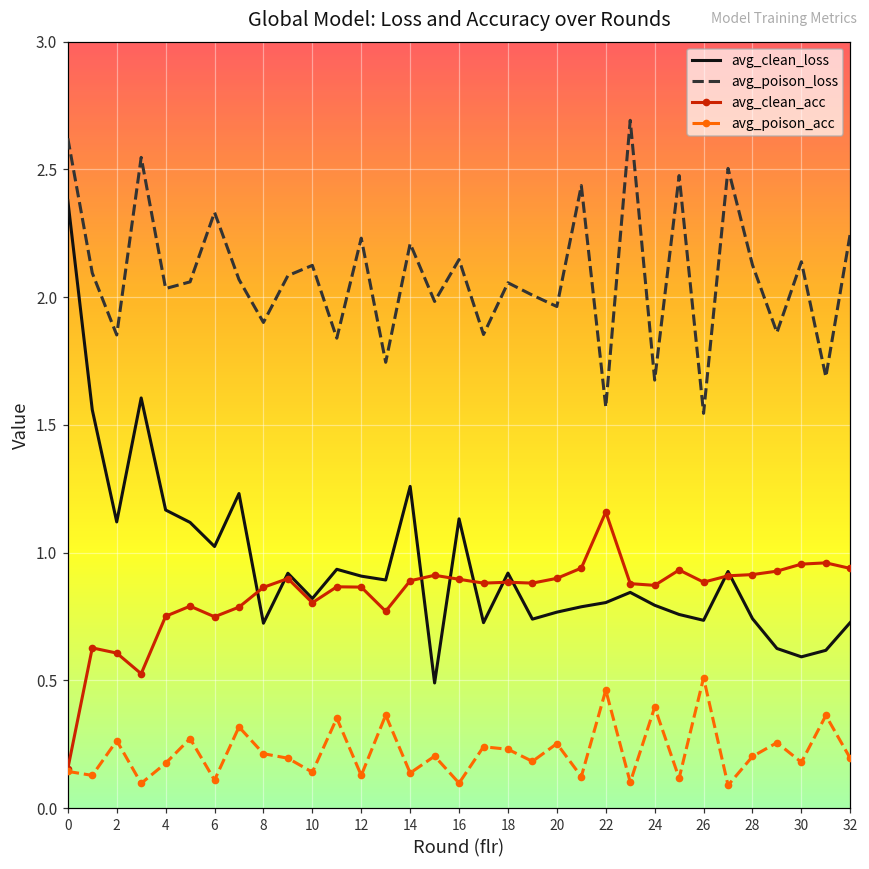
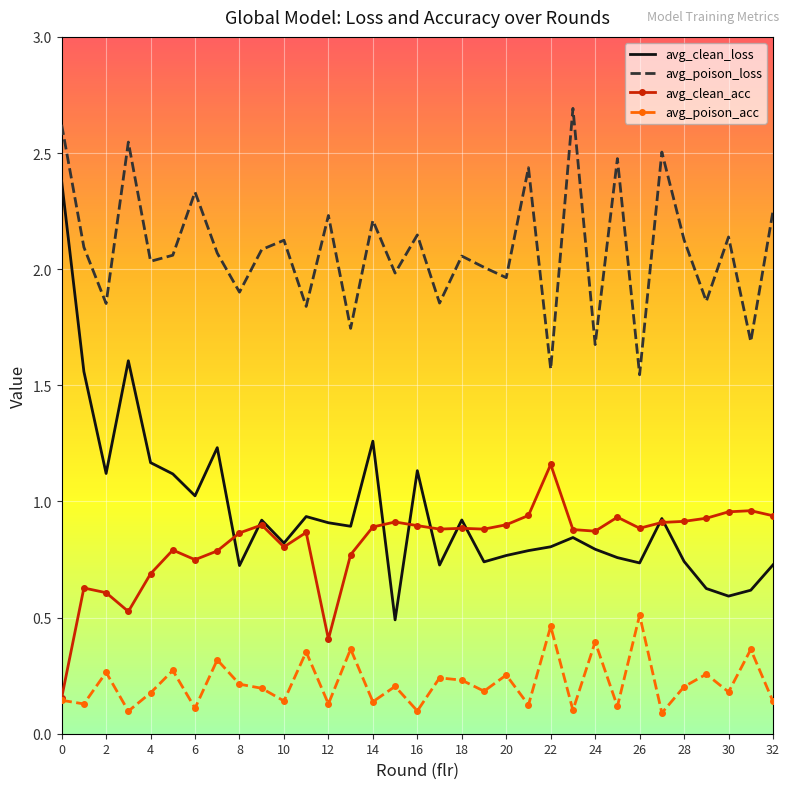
avg_clean_acc, 4: 0.75 -> 0.69
avg_clean_acc, 12: 0.87 -> 0.41
avg_poison_acc, 32: 0.20 -> 0.14
